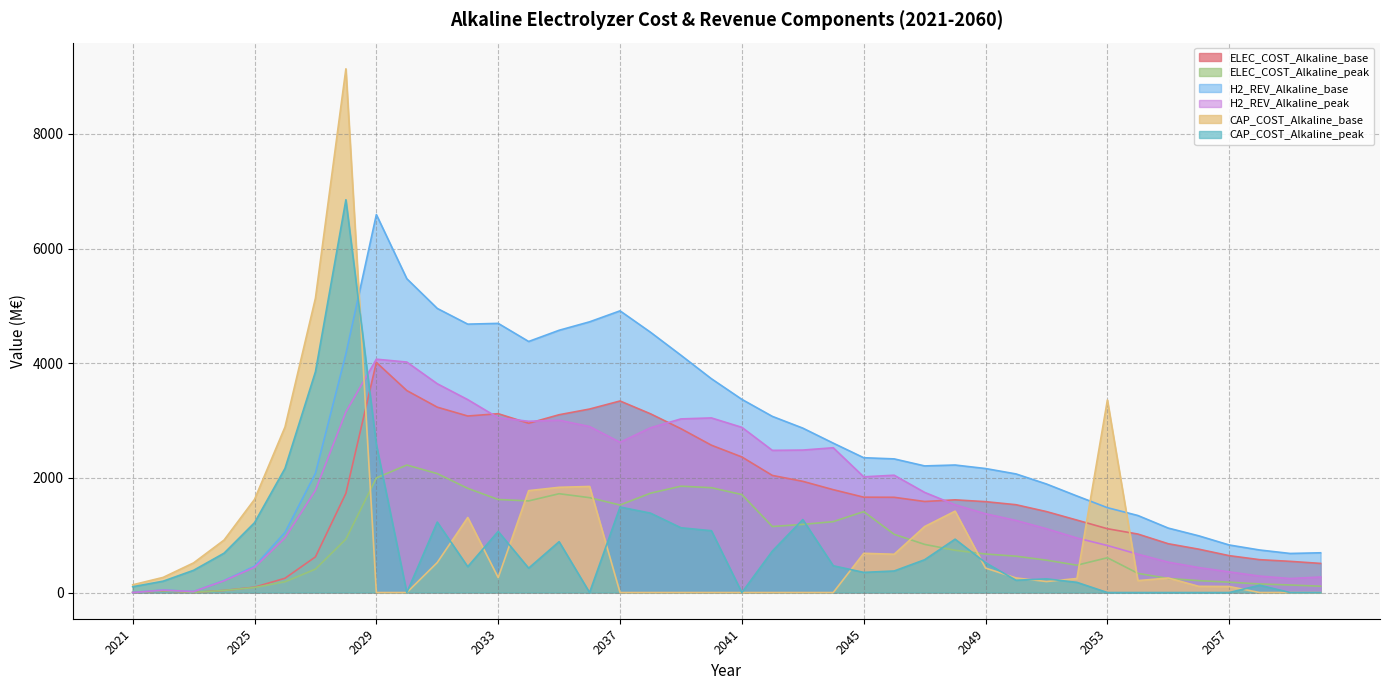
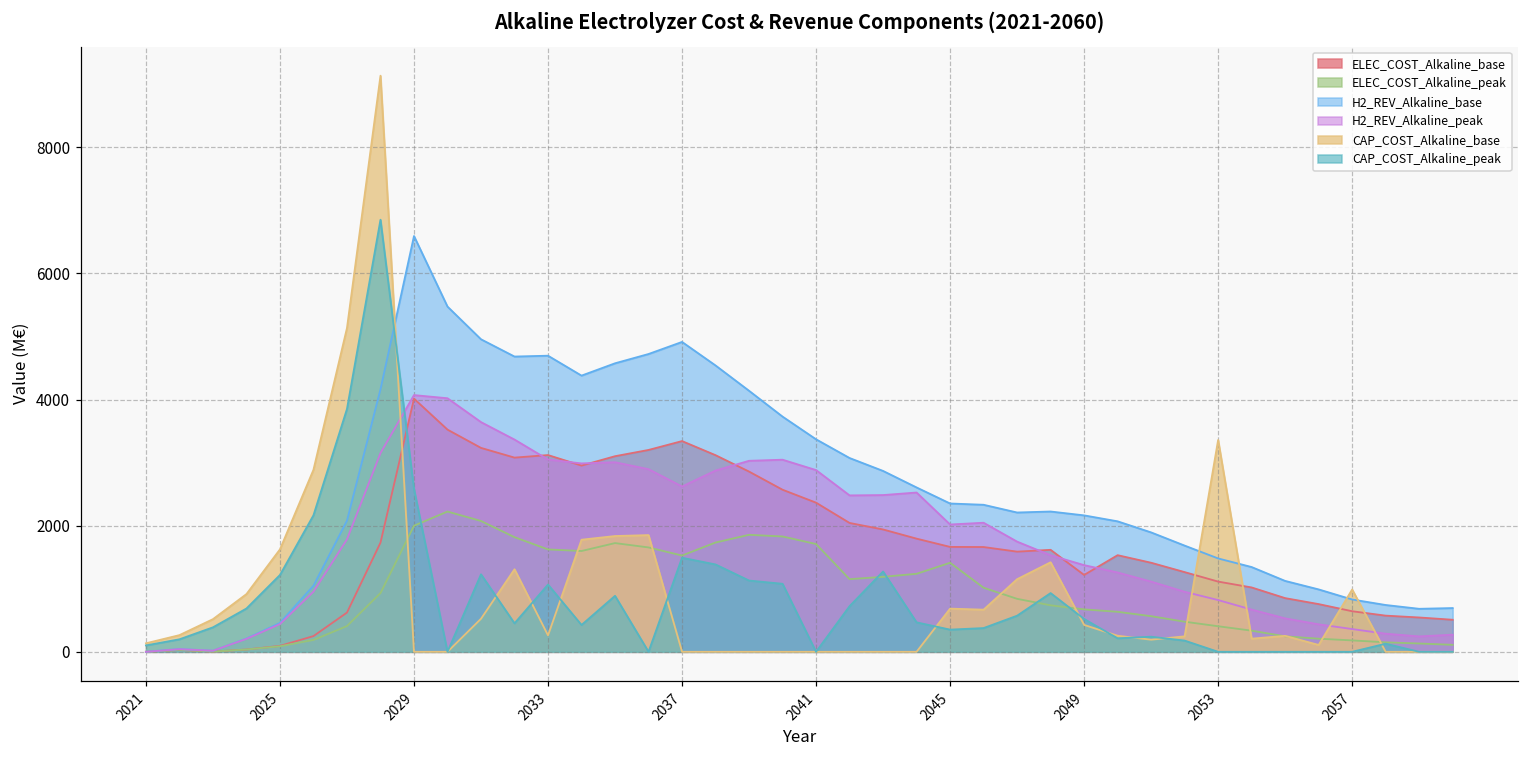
ELEC_COST_Alkaline_base, 2049: 1600 -> 1200
ELEC_COST_Alkaline_peak, 2053: 600 -> 400
CAP_COST_Alkaline_base, 2057: 100 -> 1000
